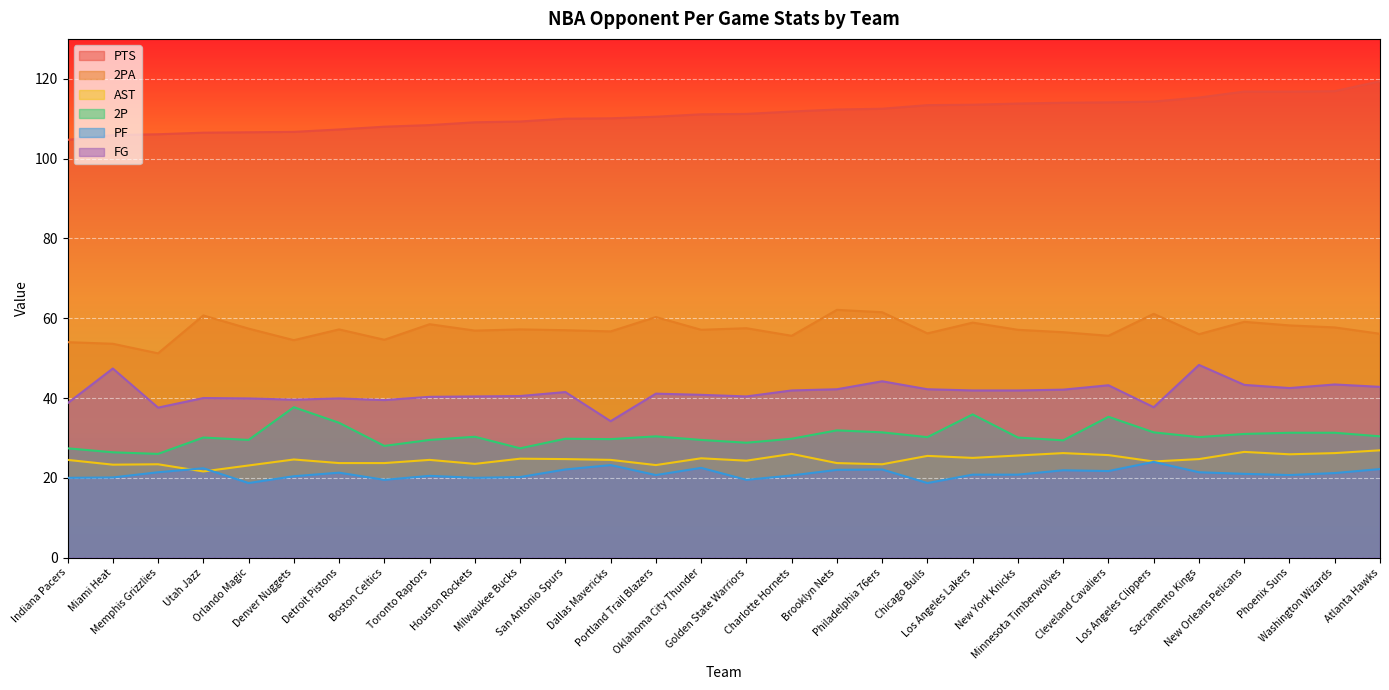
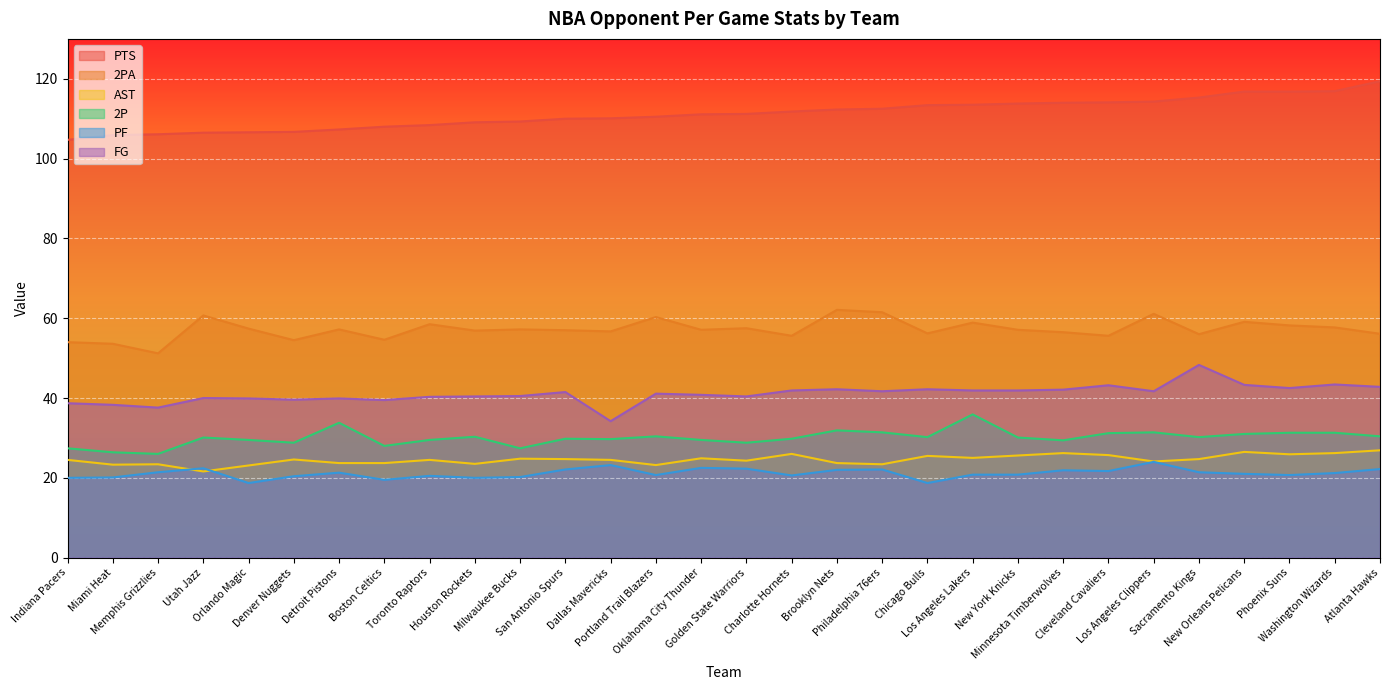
FG, Miami Heat: 47 -> 38
2P, Denver Nuggets: 38 -> 29
PF, Golden State Warriors: 20 -> 22
FG, Philadelphia 76ers: 44 -> 42
2P, Cleveland Cavaliers: 35 -> 31
FG, Los Angeles Clippers: 38 -> 42
